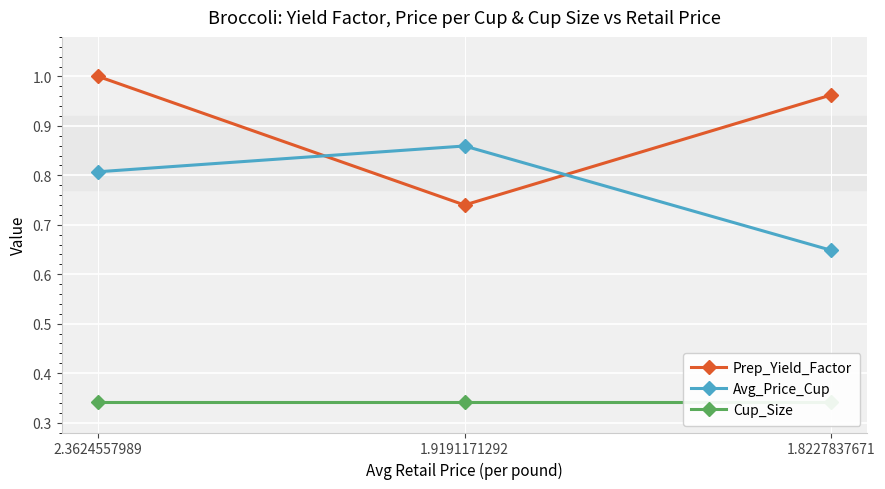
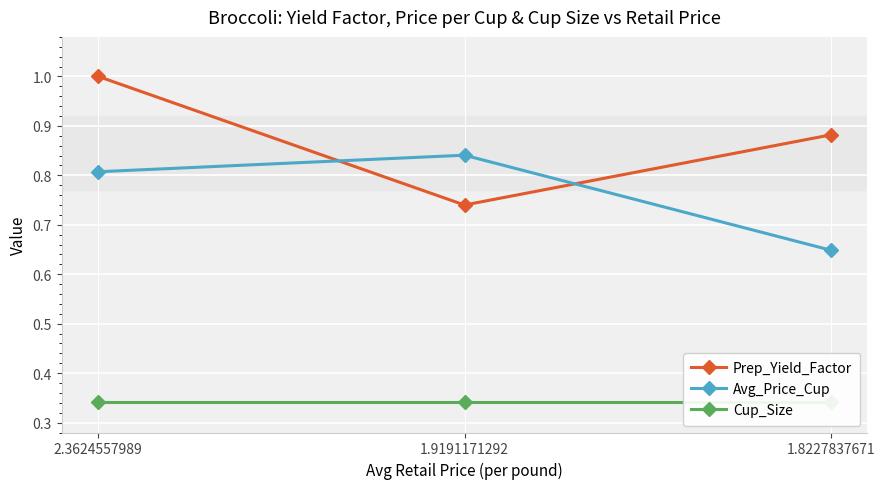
Avg_Price_Cup, 1.9191171292: 0.86 -> 0.84
Prep_Yield_Factor, 1.8227837671: 0.96 -> 0.88
